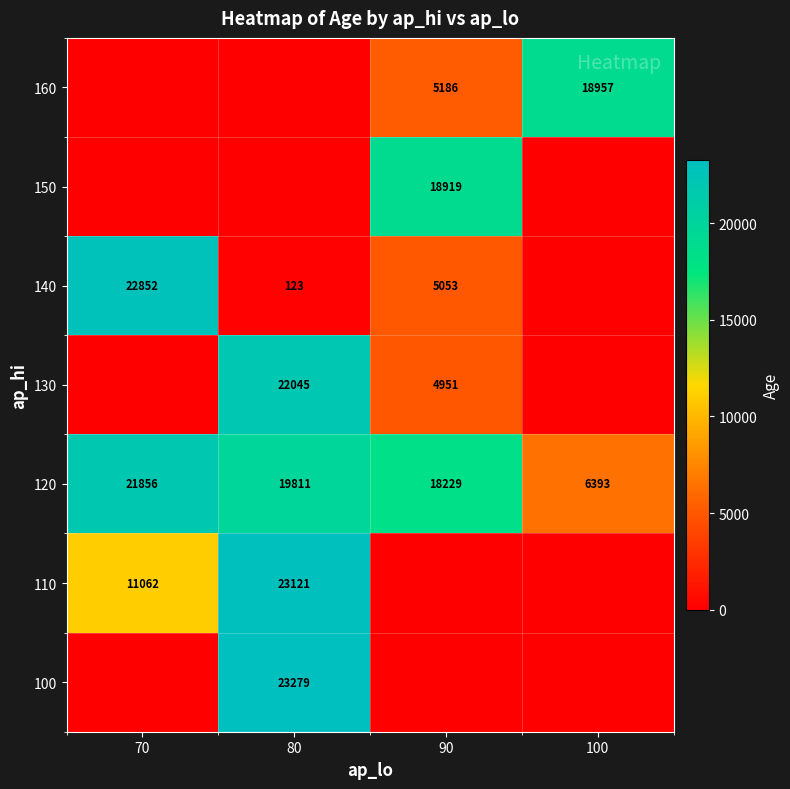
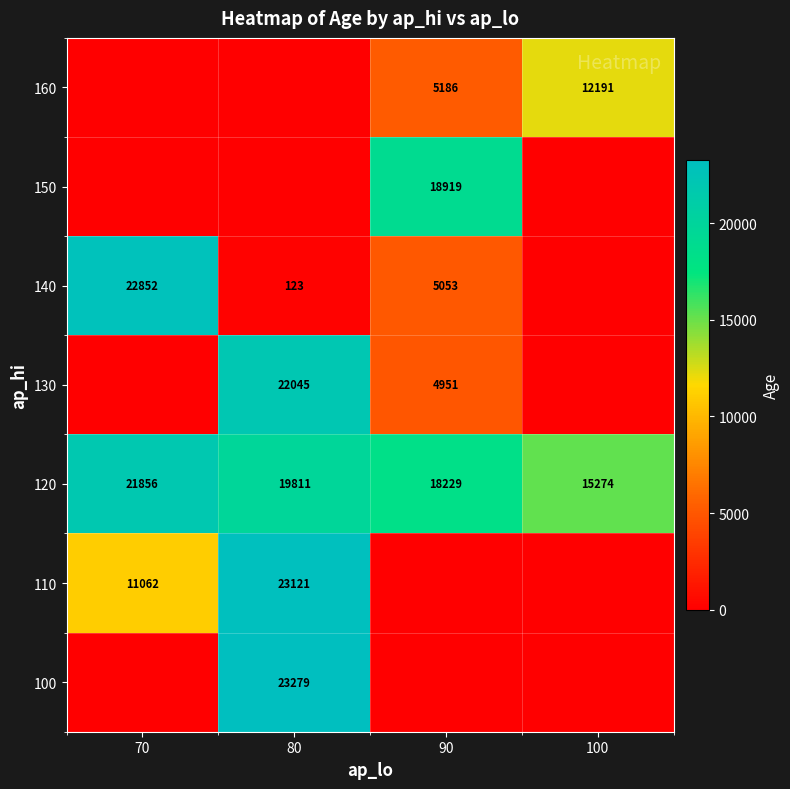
160, 100: 18957 -> 12191
120, 100: 6393 -> 15274
